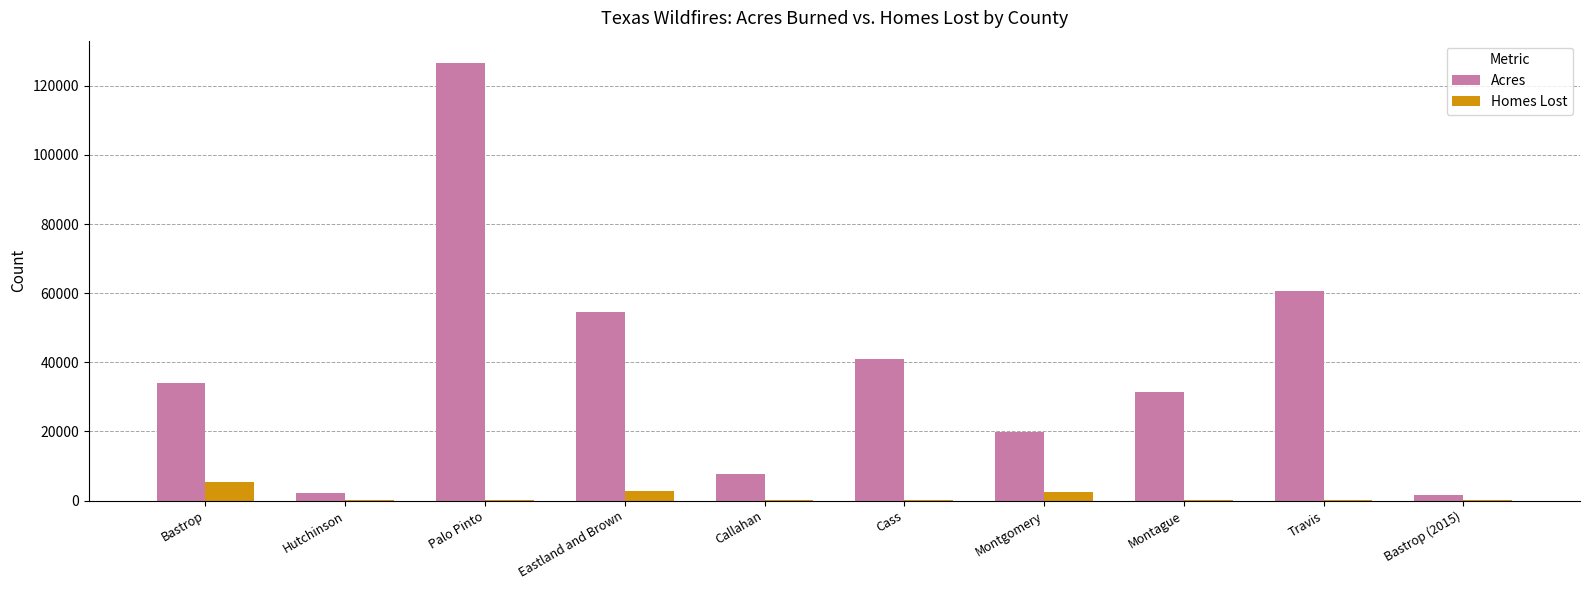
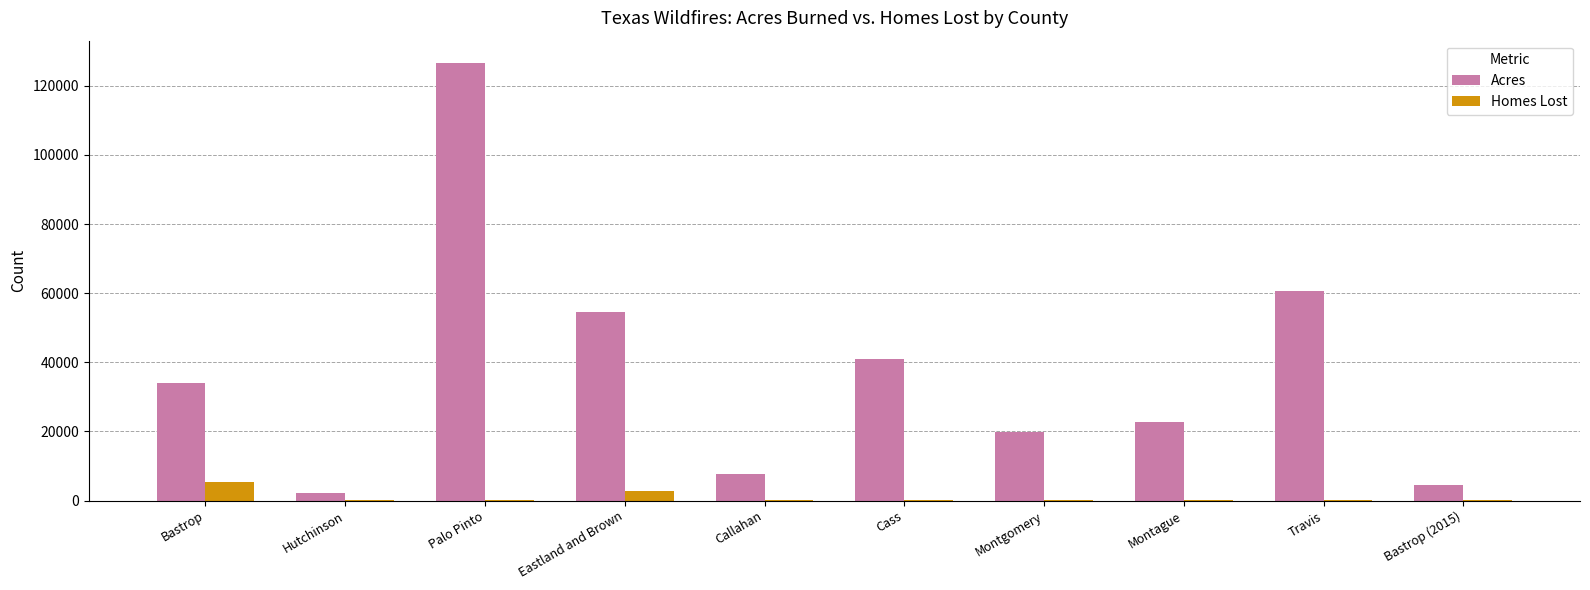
Homes Lost, Montgomery: 2000 -> 0
Acres, Montague: 31000 -> 23000
Acres, Bastrop (2015): 2000 -> 5000
